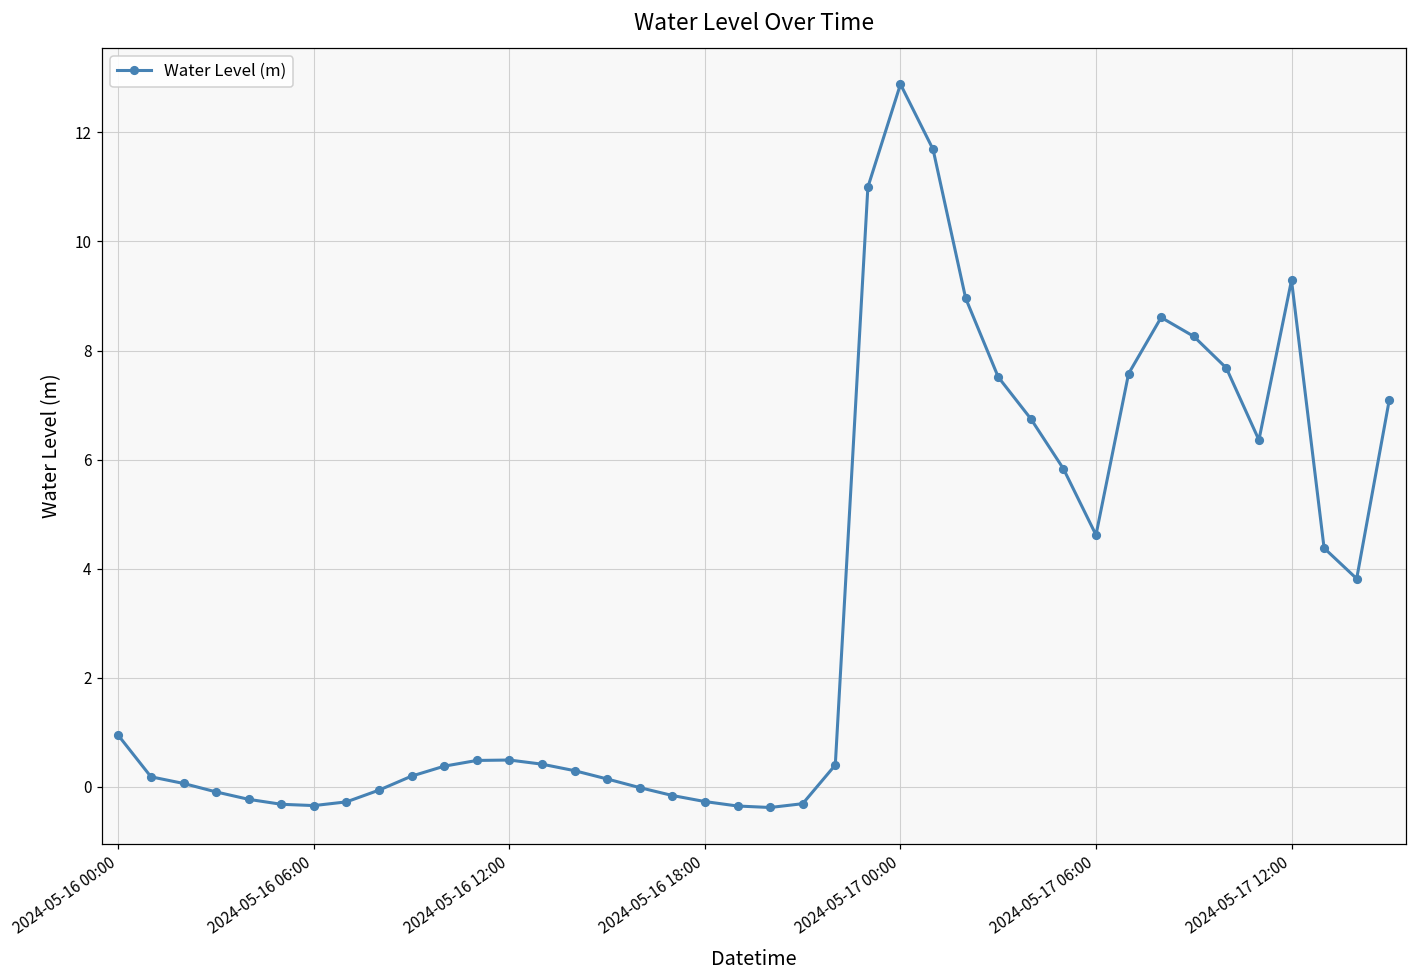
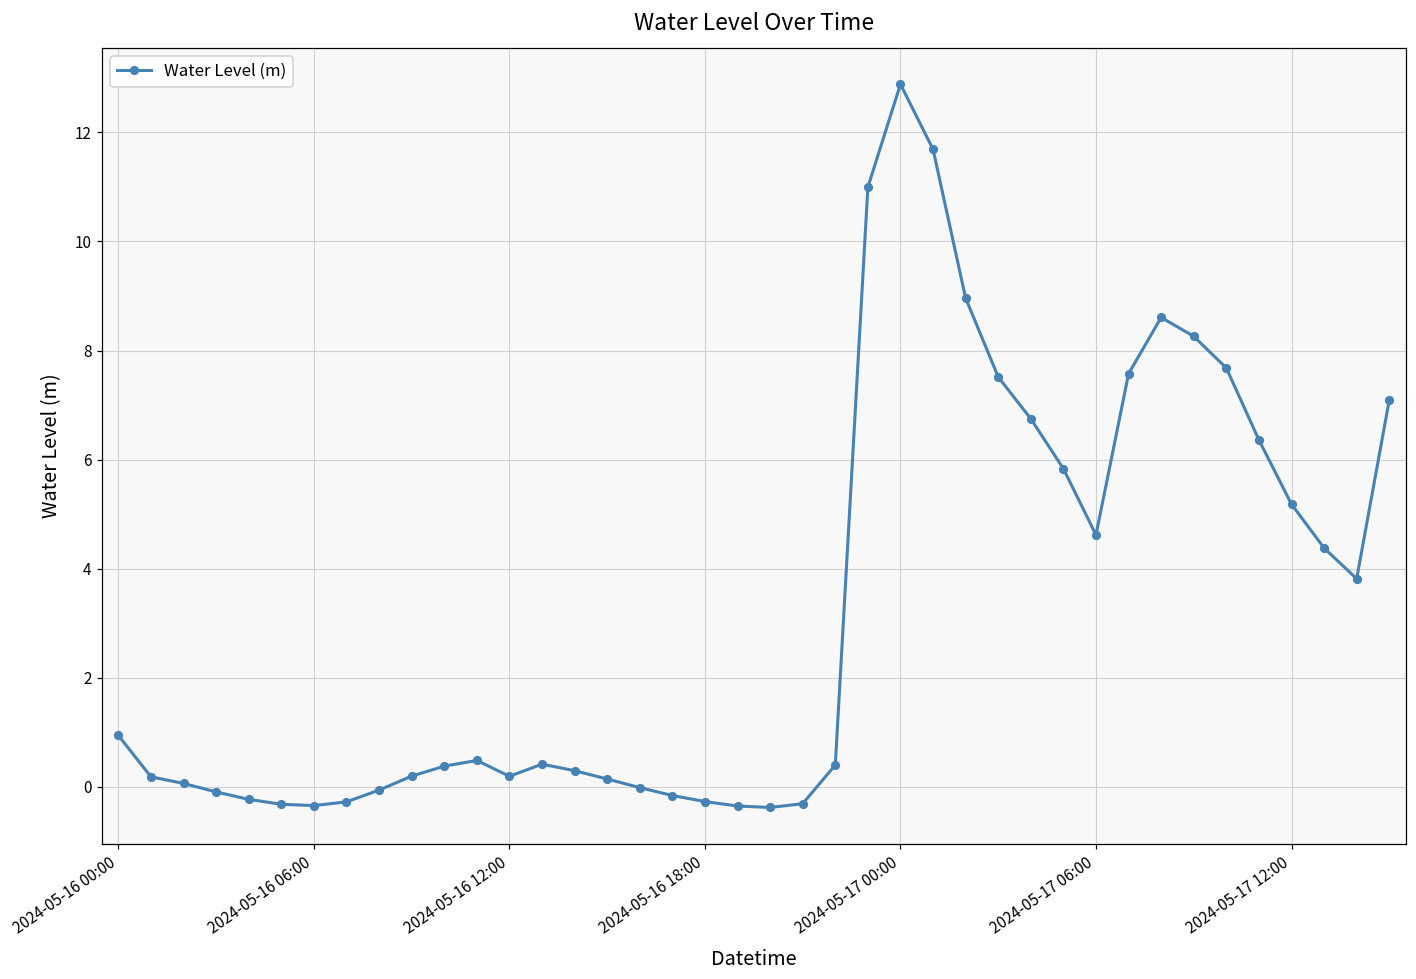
2024-05-16 12:00: 0.5 -> 0.2
2024-05-17 12:00: 9.3 -> 5.2
